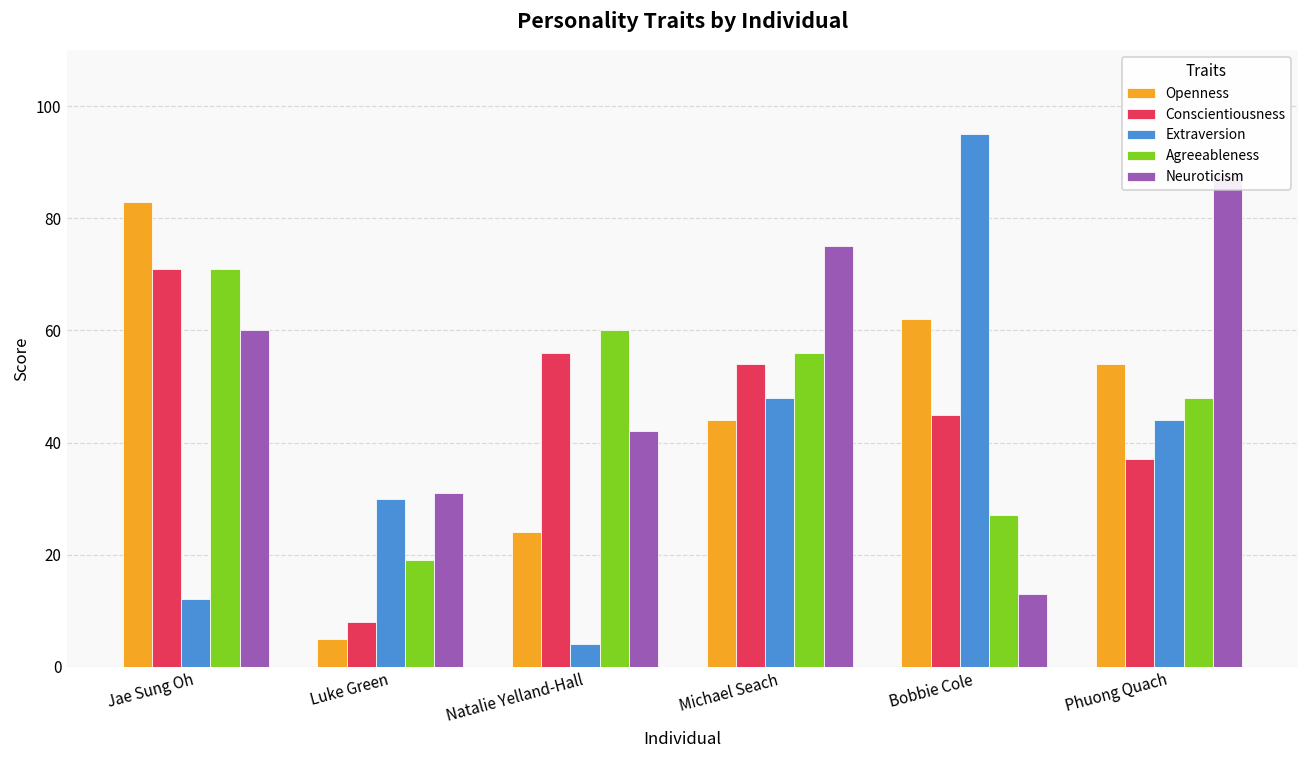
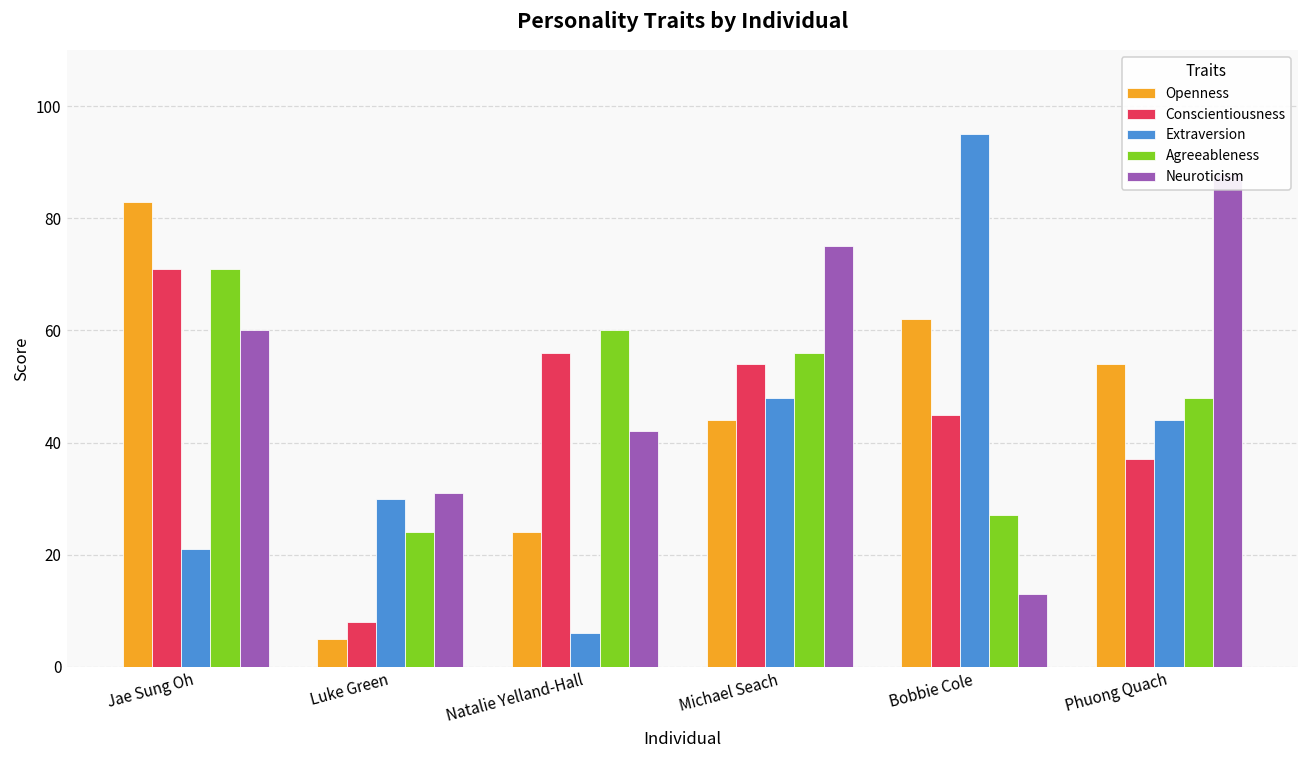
Extraversion, Jae Sung Oh: 12 -> 21
Agreeableness, Luke Green: 19 -> 24
Extraversion, Natalie Yelland-Hall: 4 -> 6
